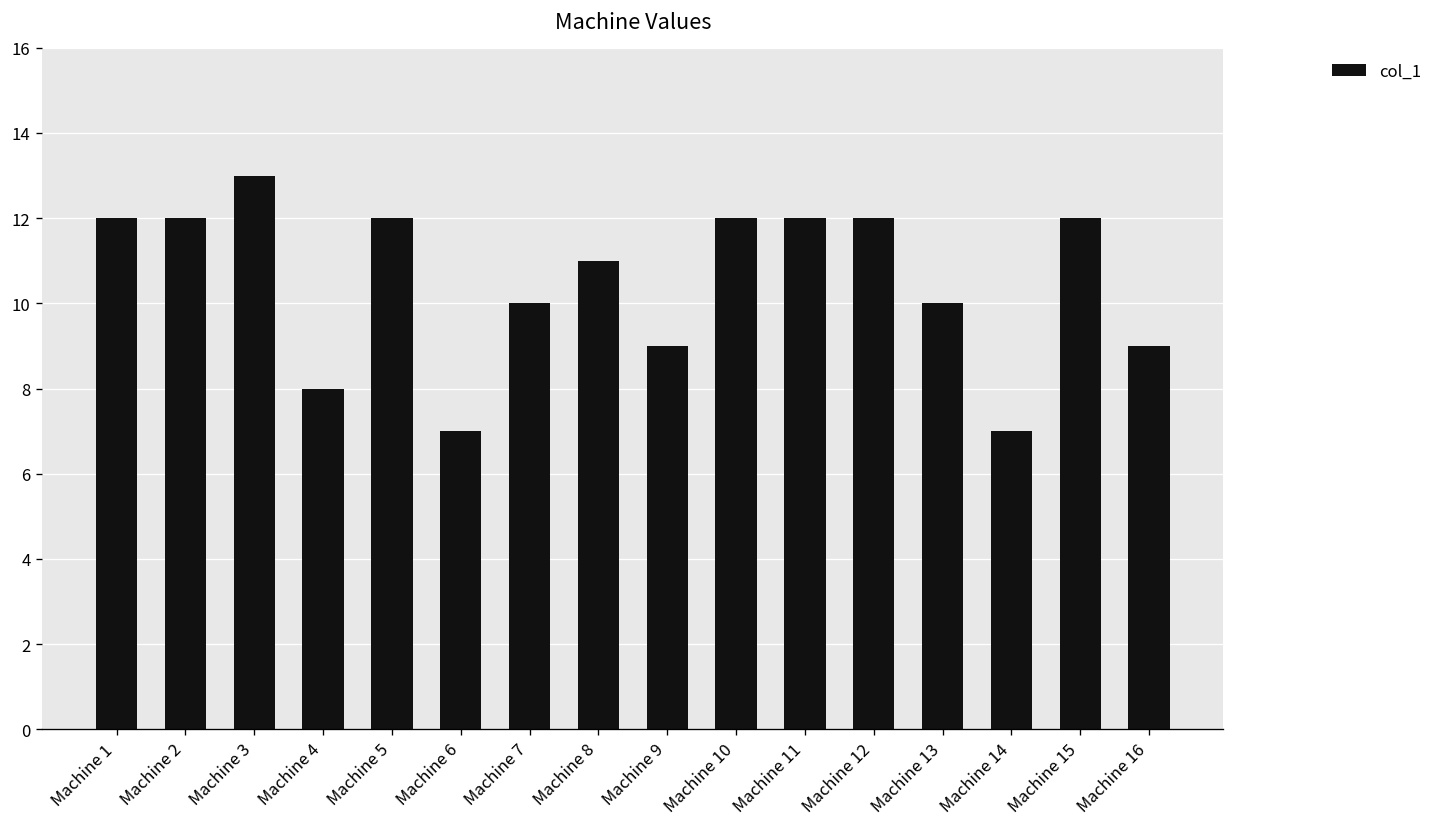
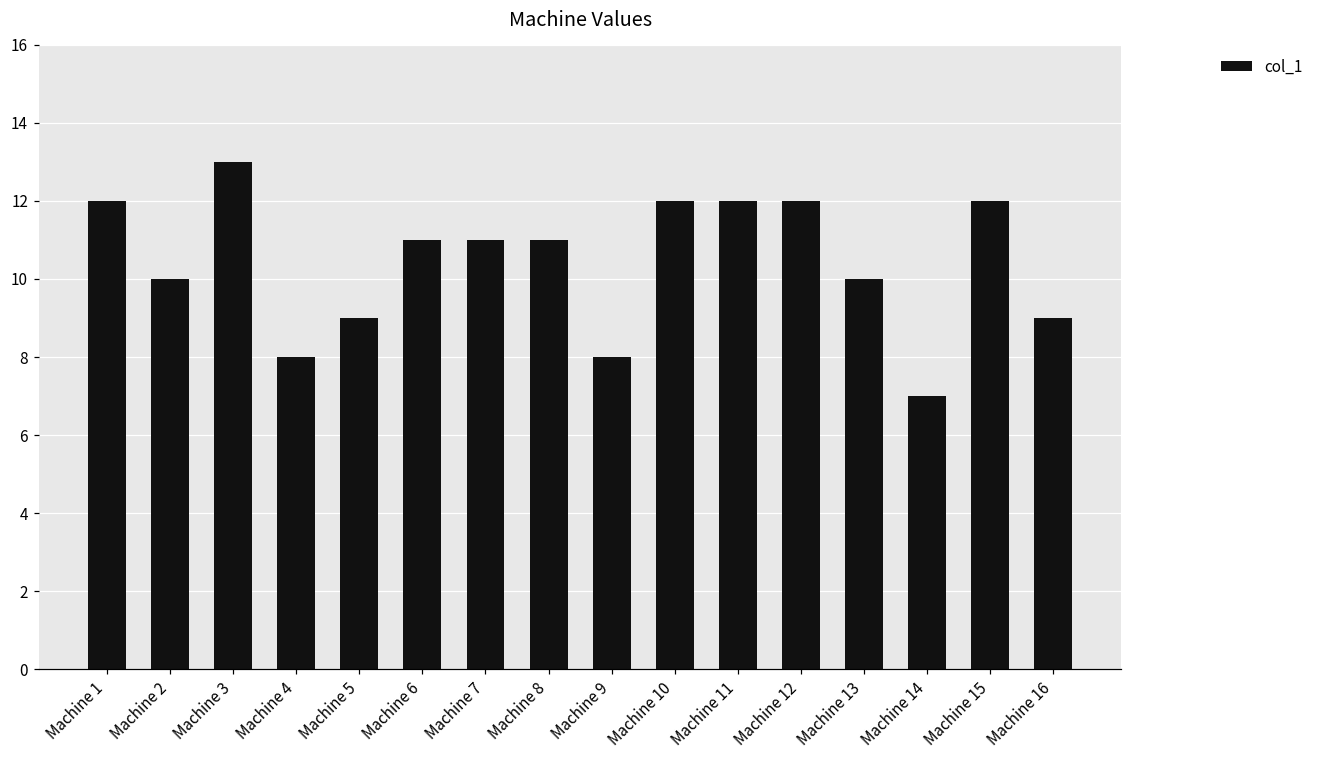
Machine 2: 12 -> 10
Machine 5: 12 -> 9
Machine 6: 7 -> 11
Machine 7: 10 -> 11
Machine 9: 9 -> 8
